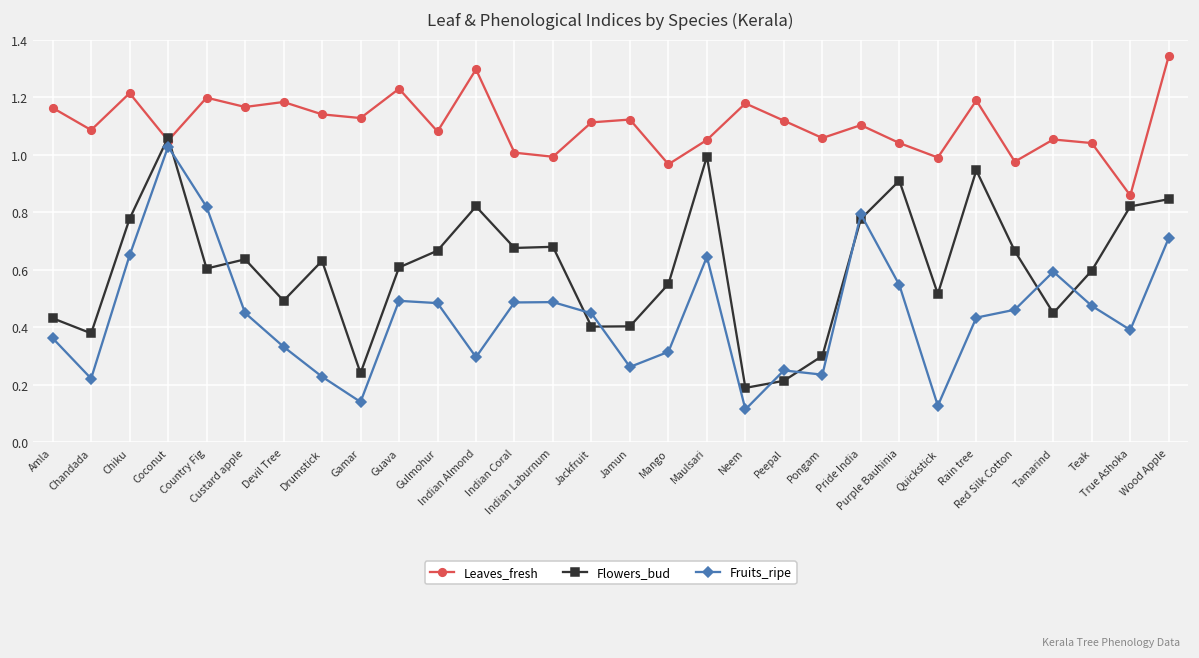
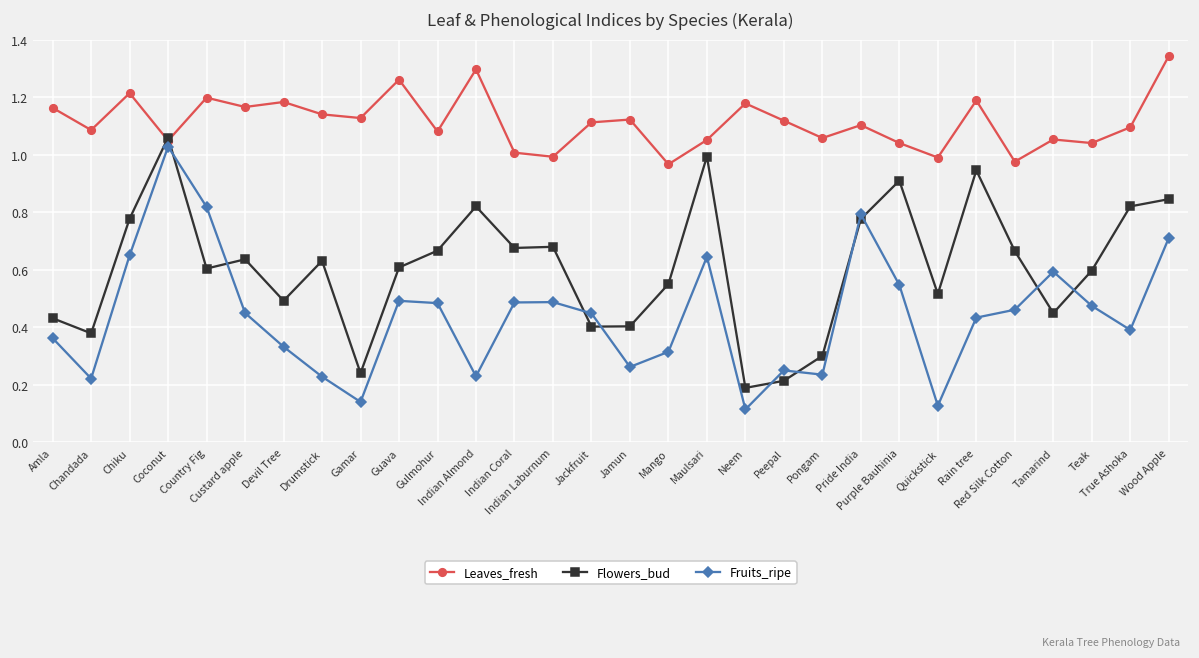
Leaves_fresh, Guava: 1.23 -> 1.26
Fruits_ripe, Indian Almond: 0.30 -> 0.23
Leaves_fresh, True Ashoka: 0.86 -> 1.10
